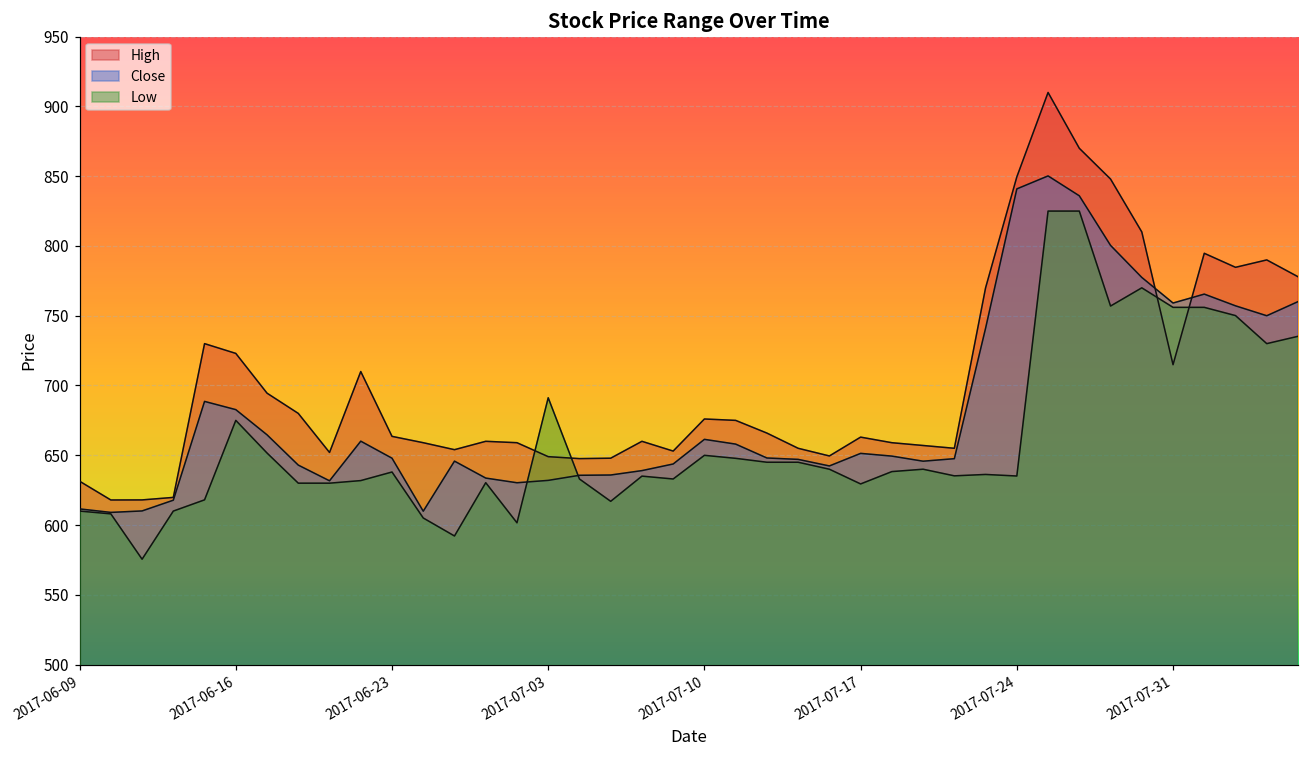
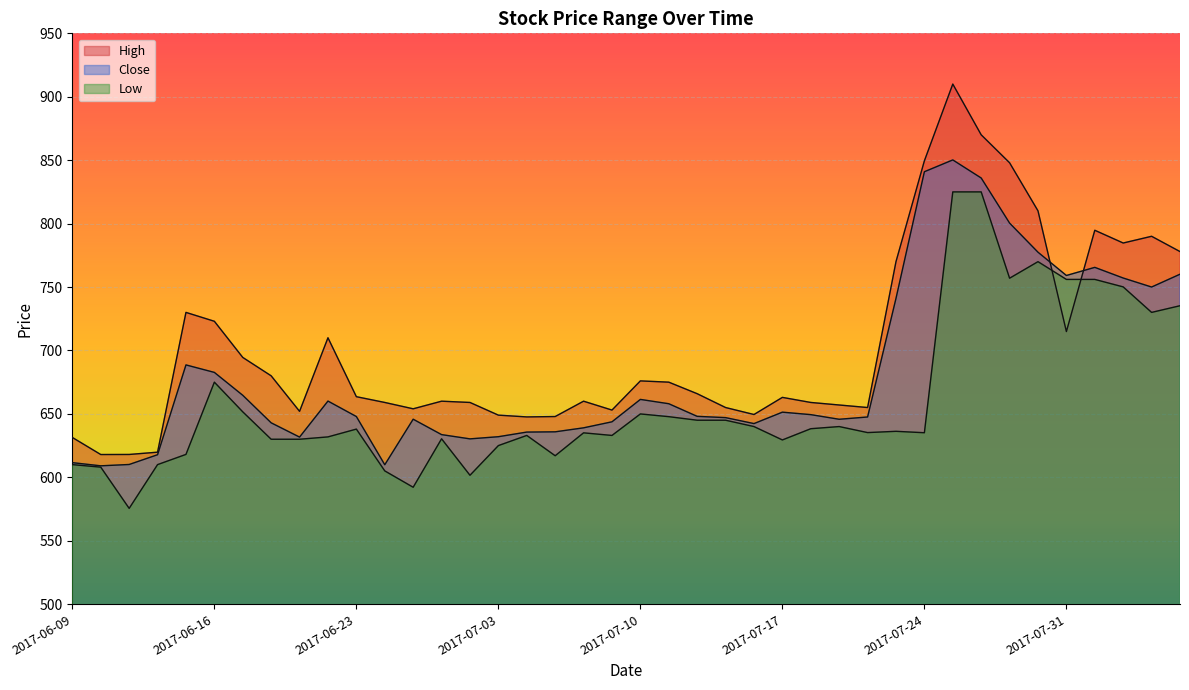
Low, 2017-07-03: 691 -> 625
